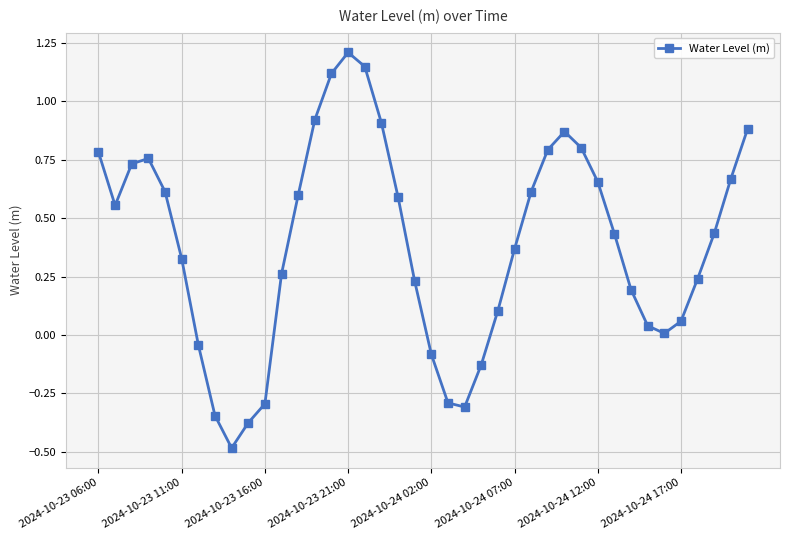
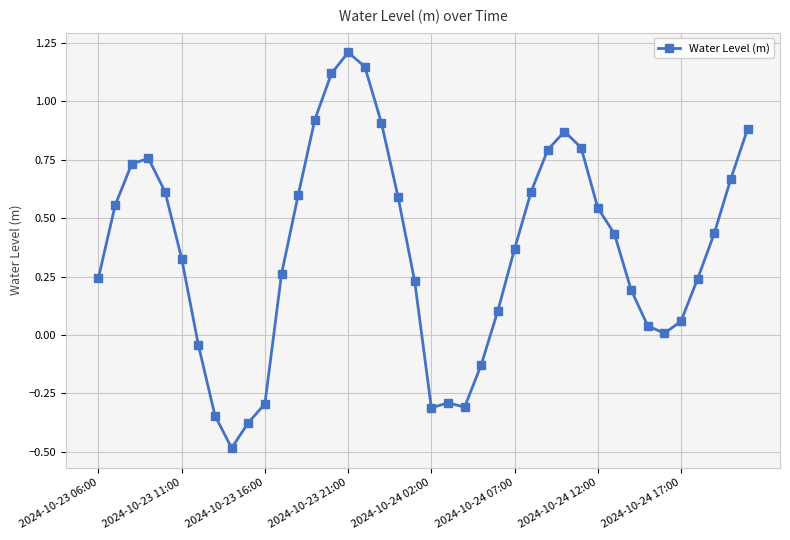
2024-10-23 06:00: 0.78 -> 0.24
2024-10-24 02:00: -0.08 -> -0.31
2024-10-24 12:00: 0.66 -> 0.54
